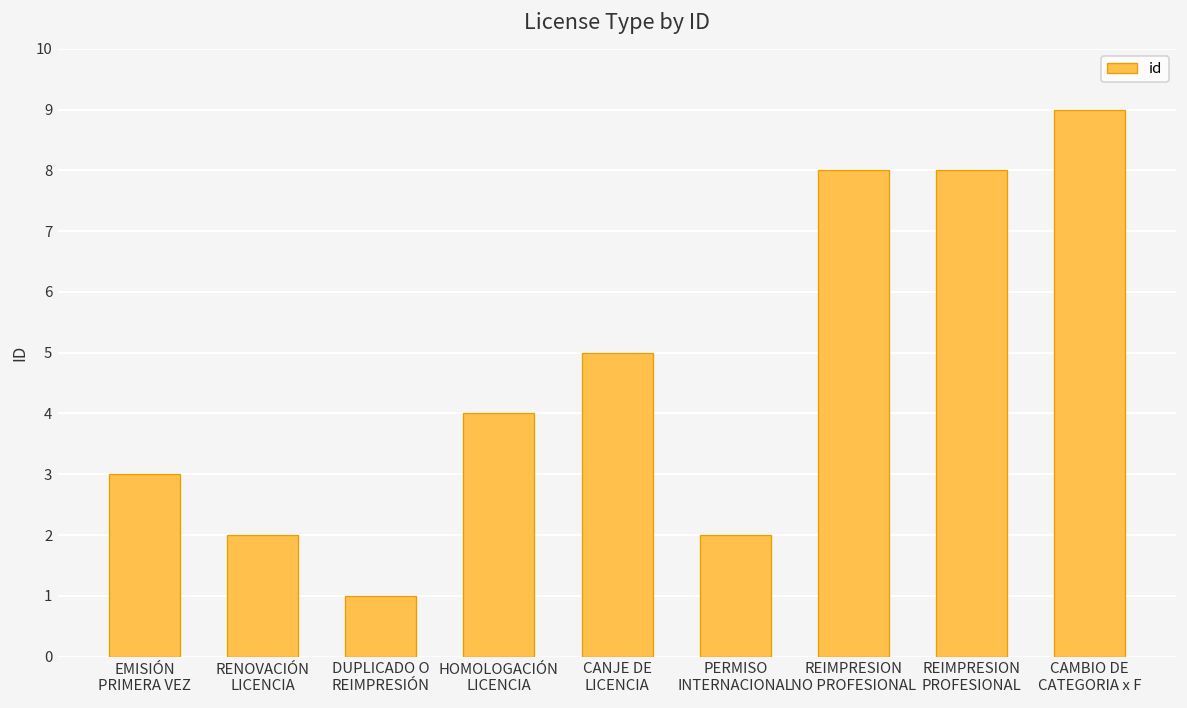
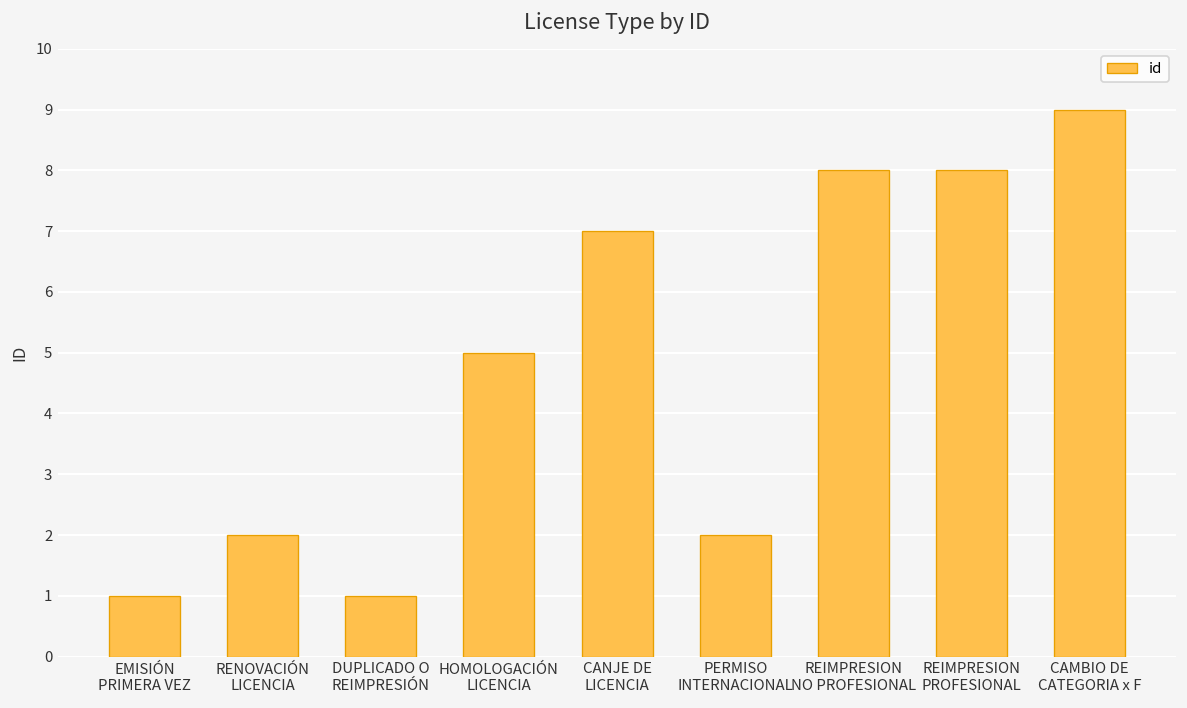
EMISIÓN PRIMERA VEZ: 3 -> 1
HOMOLOGACIÓN LICENCIA: 4 -> 5
CANJE DE LICENCIA: 5 -> 7
